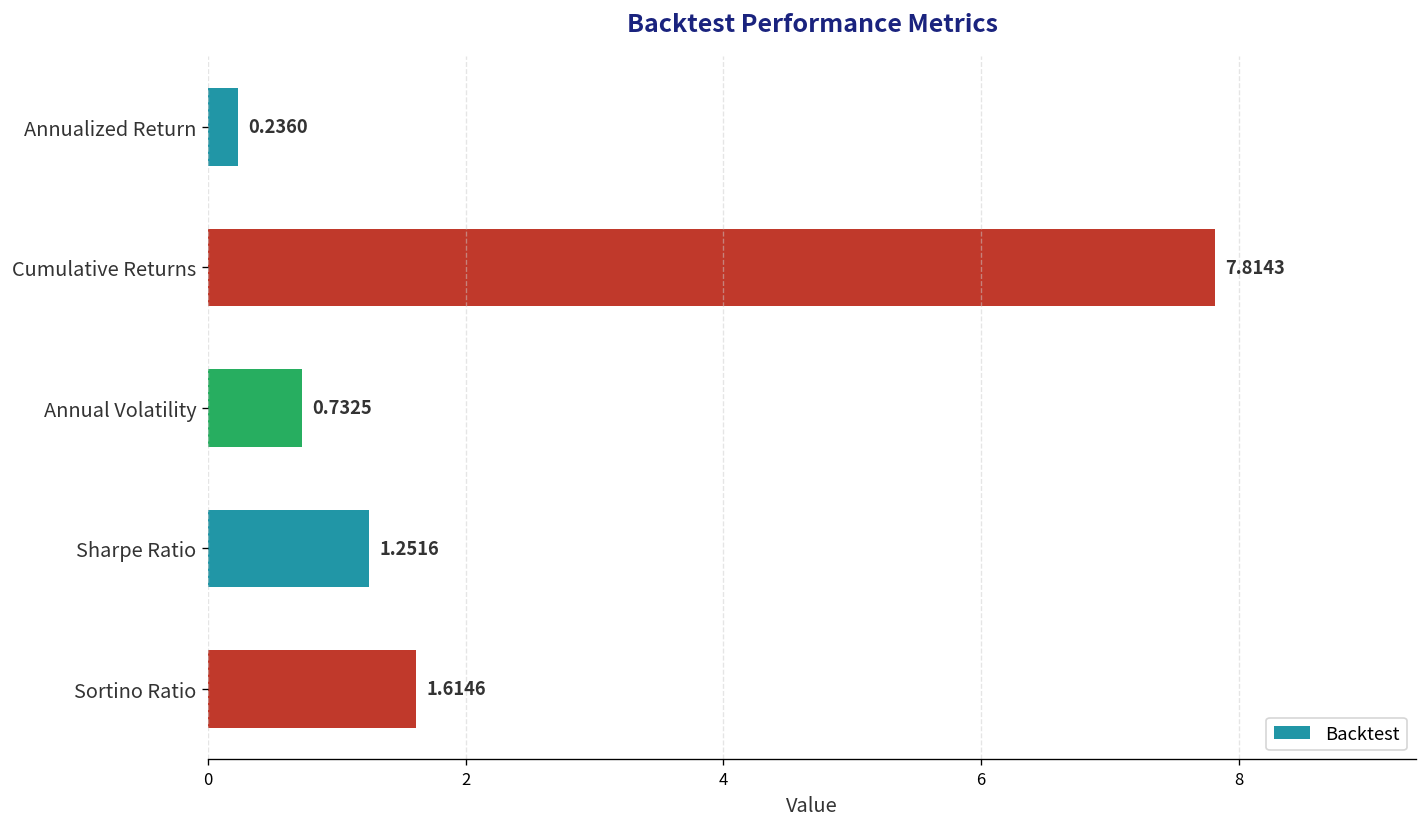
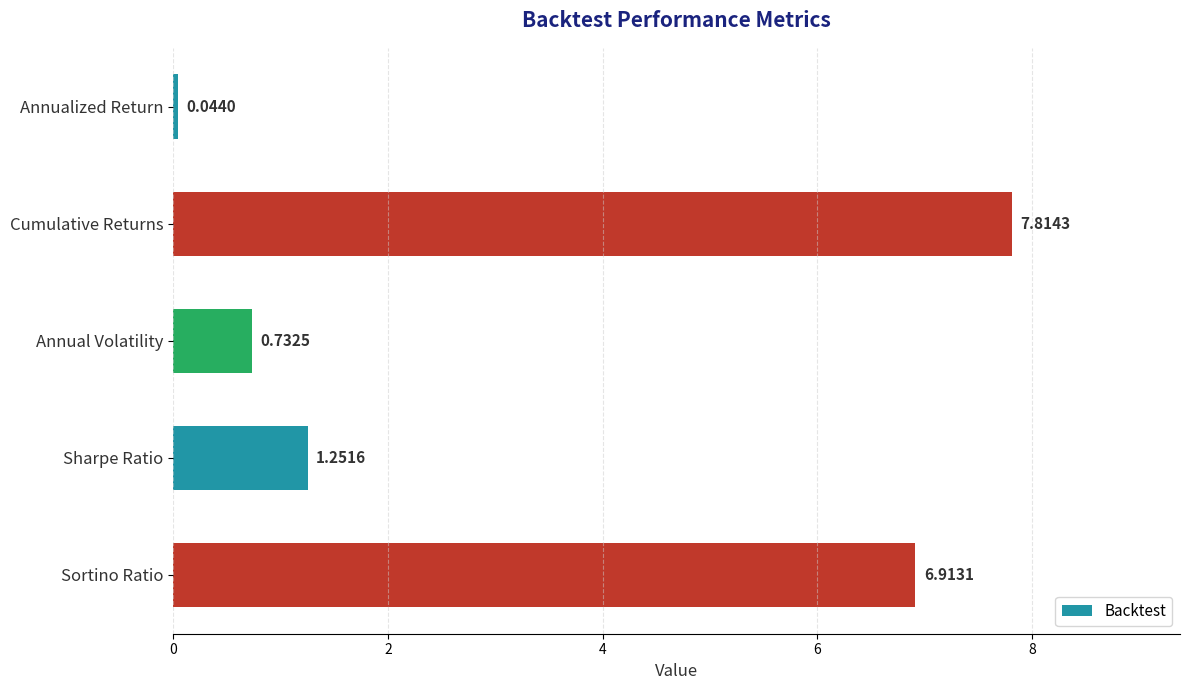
Annualized Return: 0.2360 -> 0.0440
Sortino Ratio: 1.6146 -> 6.9131
